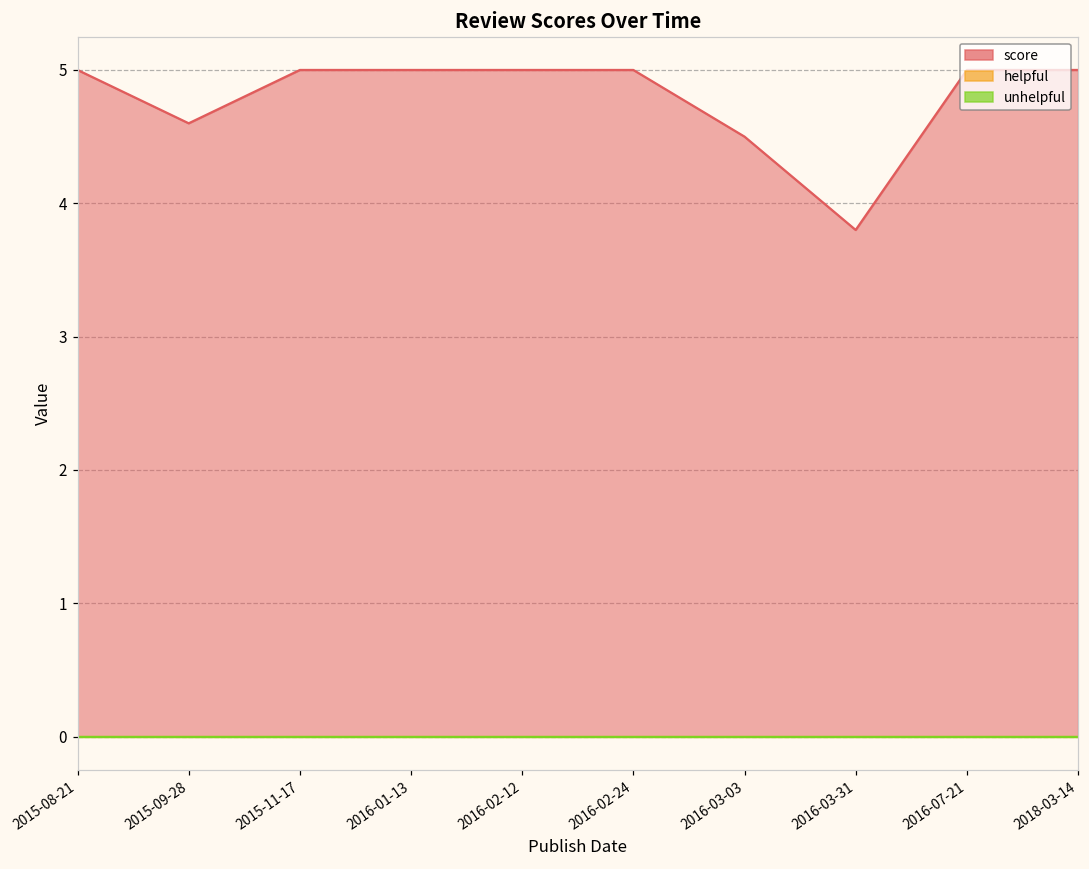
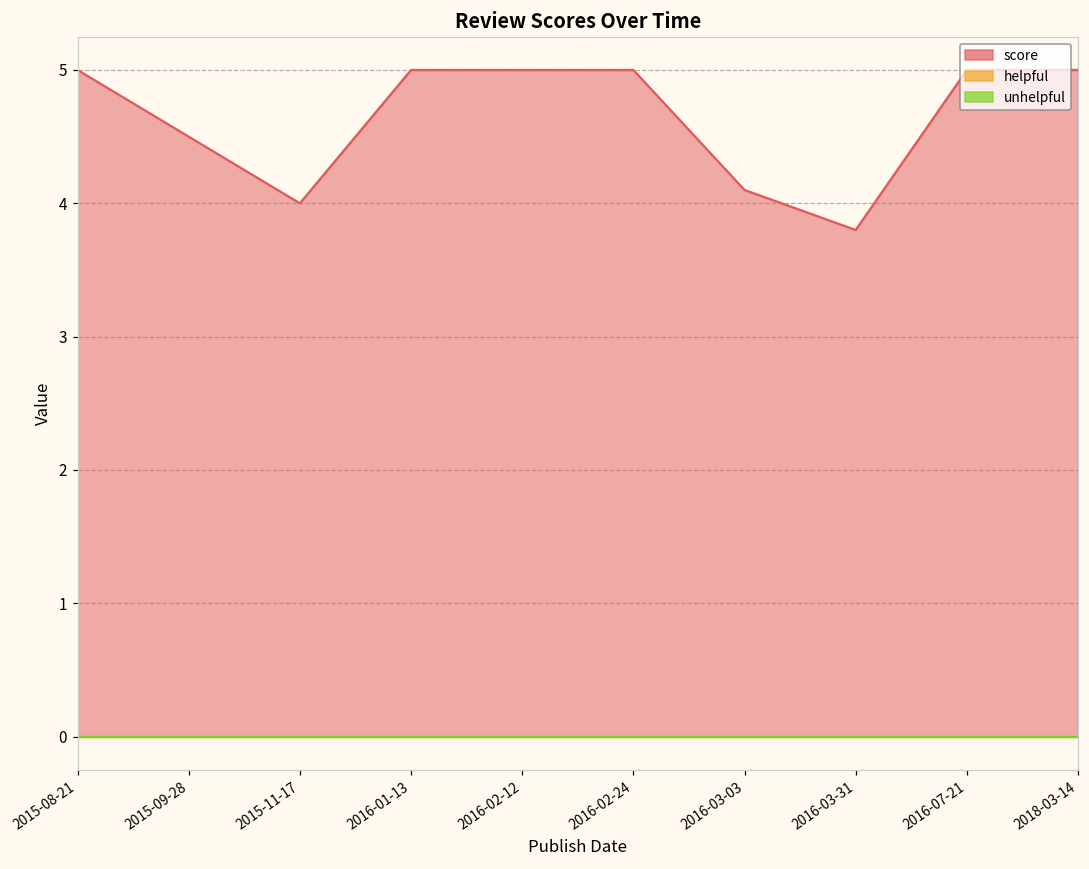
score, 2015-09-28: 4.6 -> 4.5
score, 2015-11-17: 5 -> 4
score, 2016-03-03: 4.5 -> 4.1
